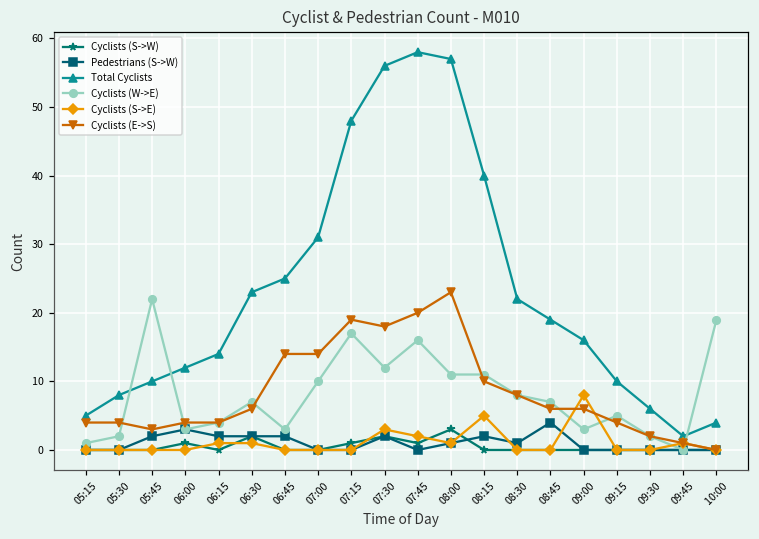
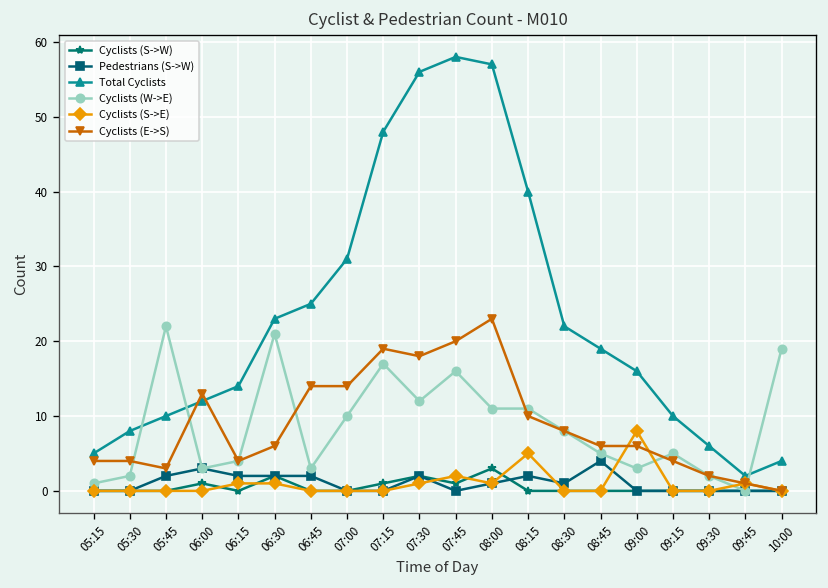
Cyclists (E->S), 06:00: 4 -> 13
Cyclists (W->E), 06:30: 7 -> 21
Cyclists (S->E), 07:30: 3 -> 1
Cyclists (W->E), 08:45: 7 -> 5
